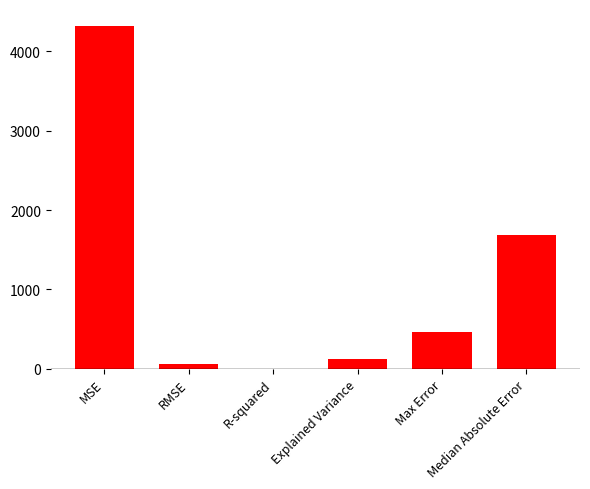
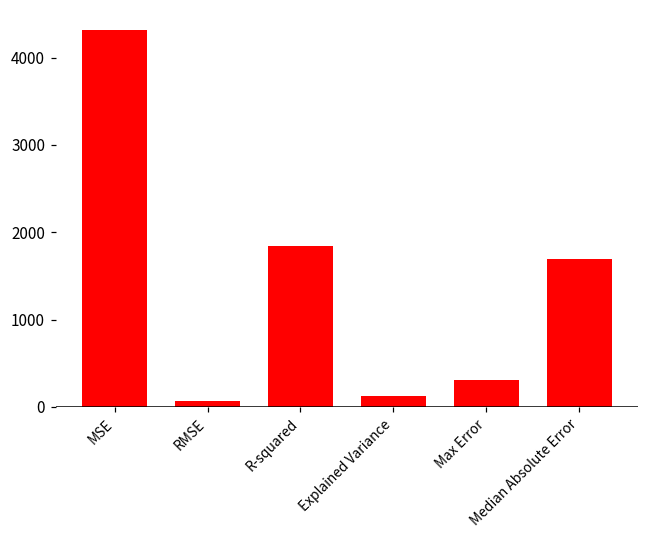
R-squared: 0 -> 1800
Max Error: 500 -> 300
